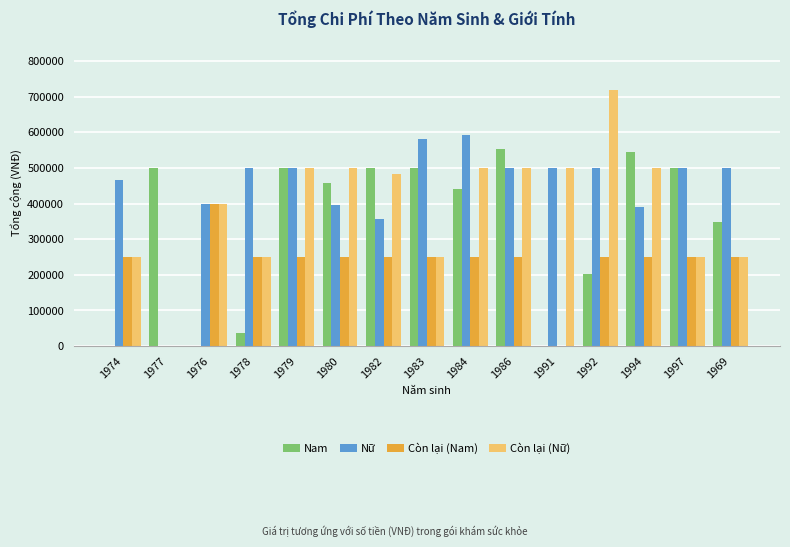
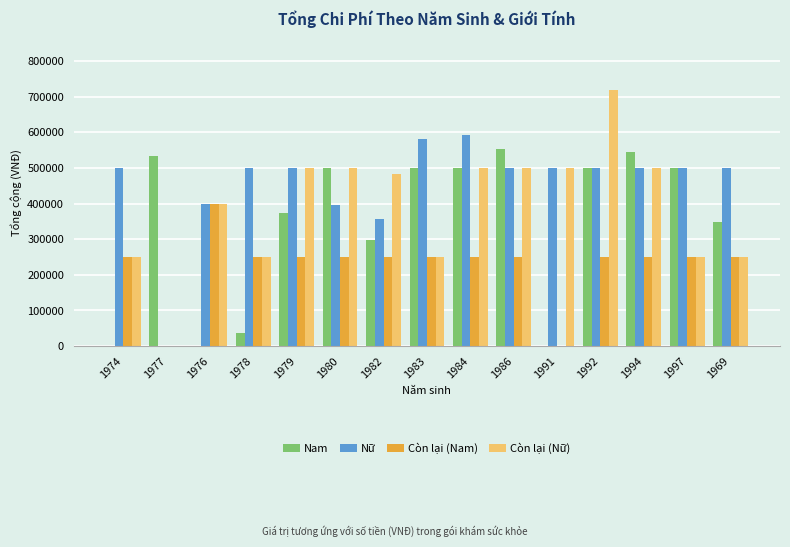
Nữ, 1974: 470000 -> 500000
Nam, 1977: 500000 -> 530000
Nam, 1979: 500000 -> 370000
Nam, 1980: 460000 -> 500000
Nam, 1982: 500000 -> 300000
Nam, 1984: 440000 -> 500000
Nam, 1992: 200000 -> 500000
Nữ, 1994: 390000 -> 500000
